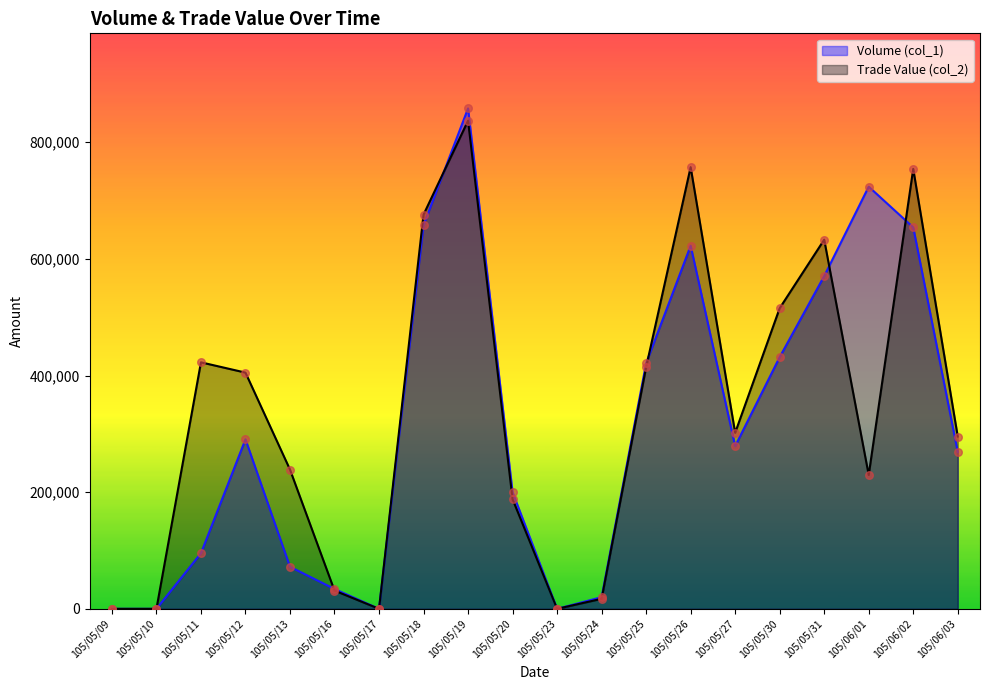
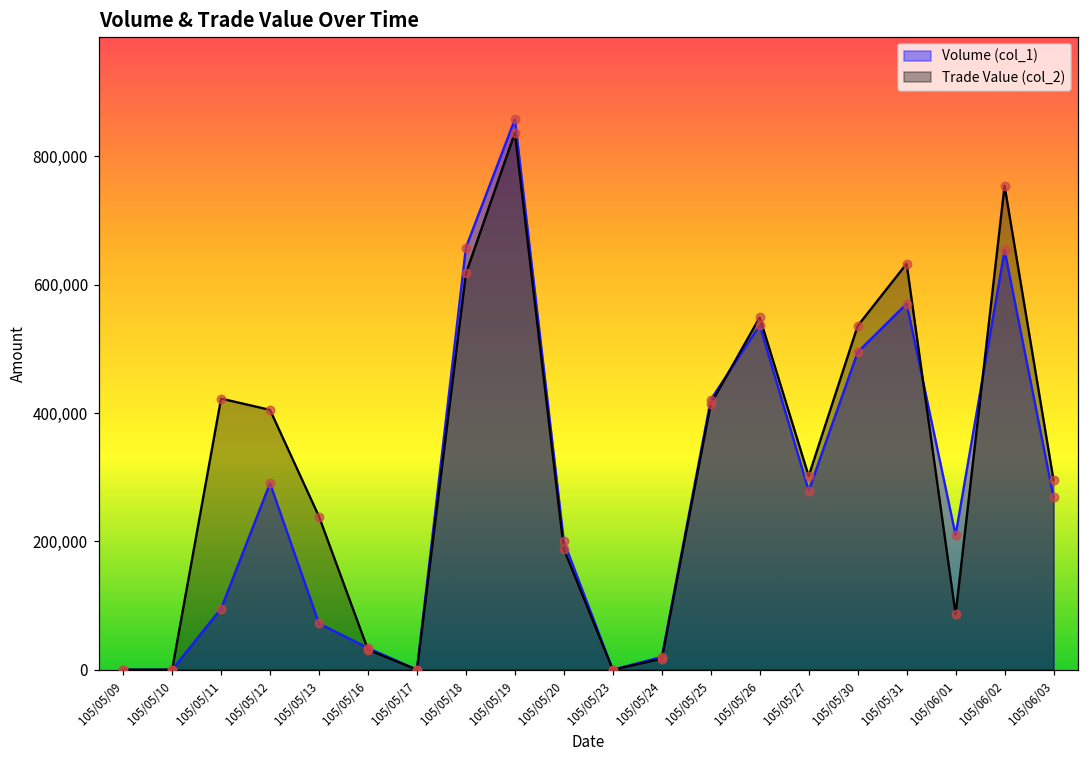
Trade Value (col_2), 105/05/18: 680,000 -> 620,000
Volume (col_1), 105/05/26: 620,000 -> 540,000
Trade Value (col_2), 105/05/26: 760,000 -> 550,000
Volume (col_1), 105/05/30: 430,000 -> 500,000
Trade Value (col_2), 105/05/30: 520,000 -> 540,000
Volume (col_1), 105/06/01: 720,000 -> 210,000
Trade Value (col_2), 105/06/01: 230,000 -> 90,000
